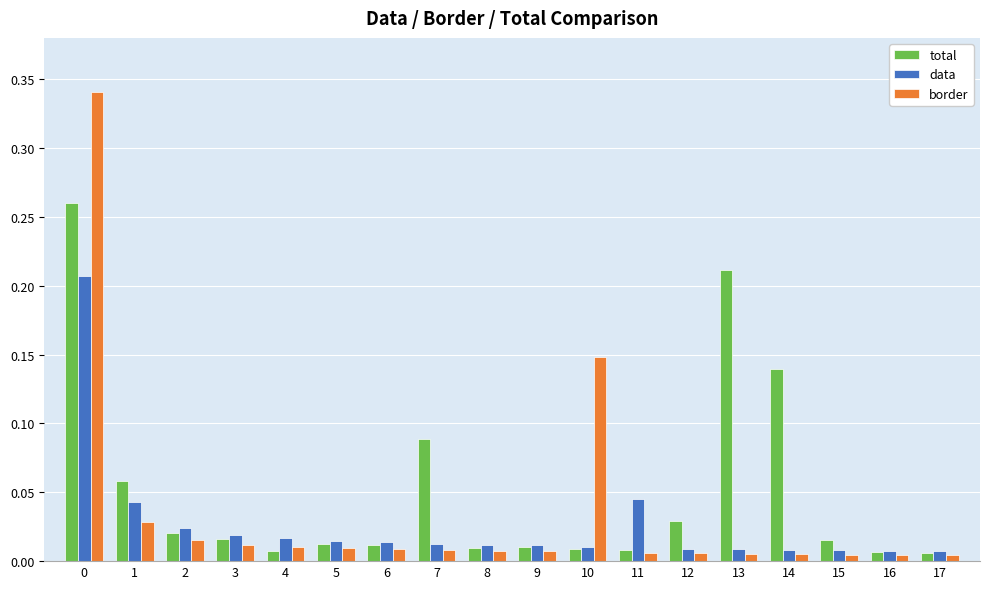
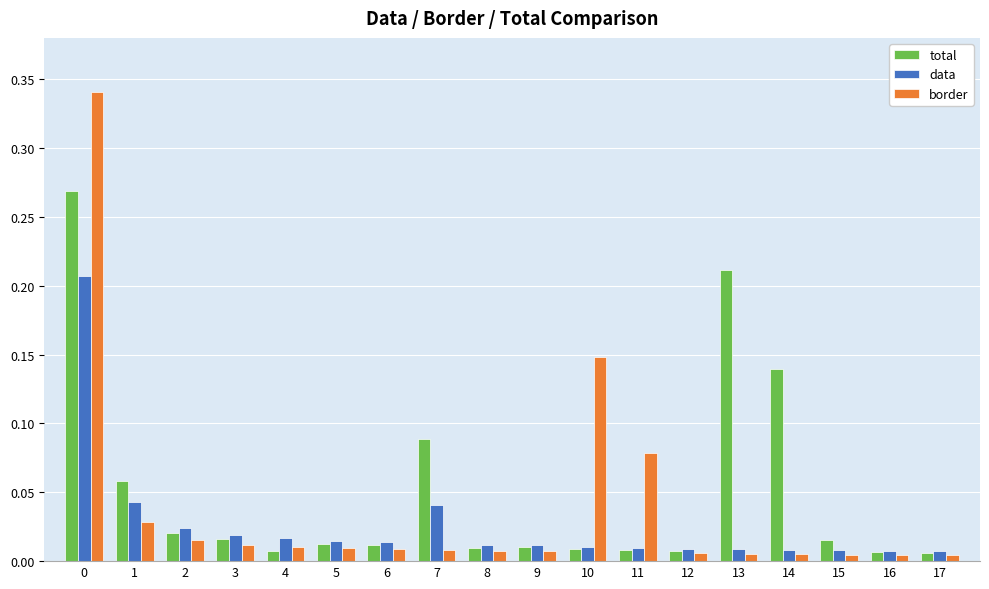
total, 0: 0.260 -> 0.269
data, 7: 0.012 -> 0.041
data, 11: 0.045 -> 0.009
border, 11: 0.006 -> 0.078
total, 12: 0.029 -> 0.008
